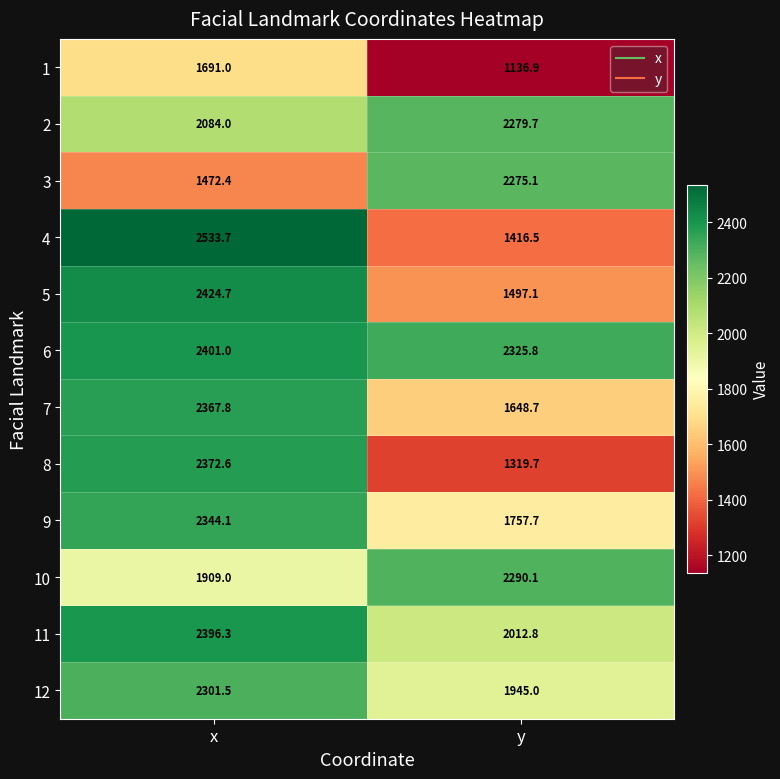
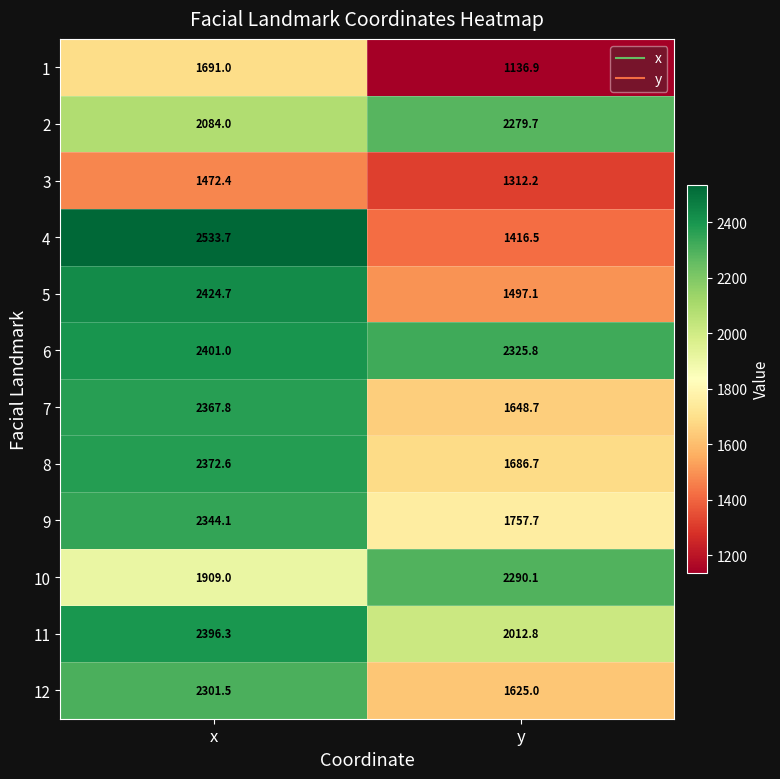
3, y: 2275.1 -> 1312.2
8, y: 1319.7 -> 1686.7
12, y: 1945.0 -> 1625.0
